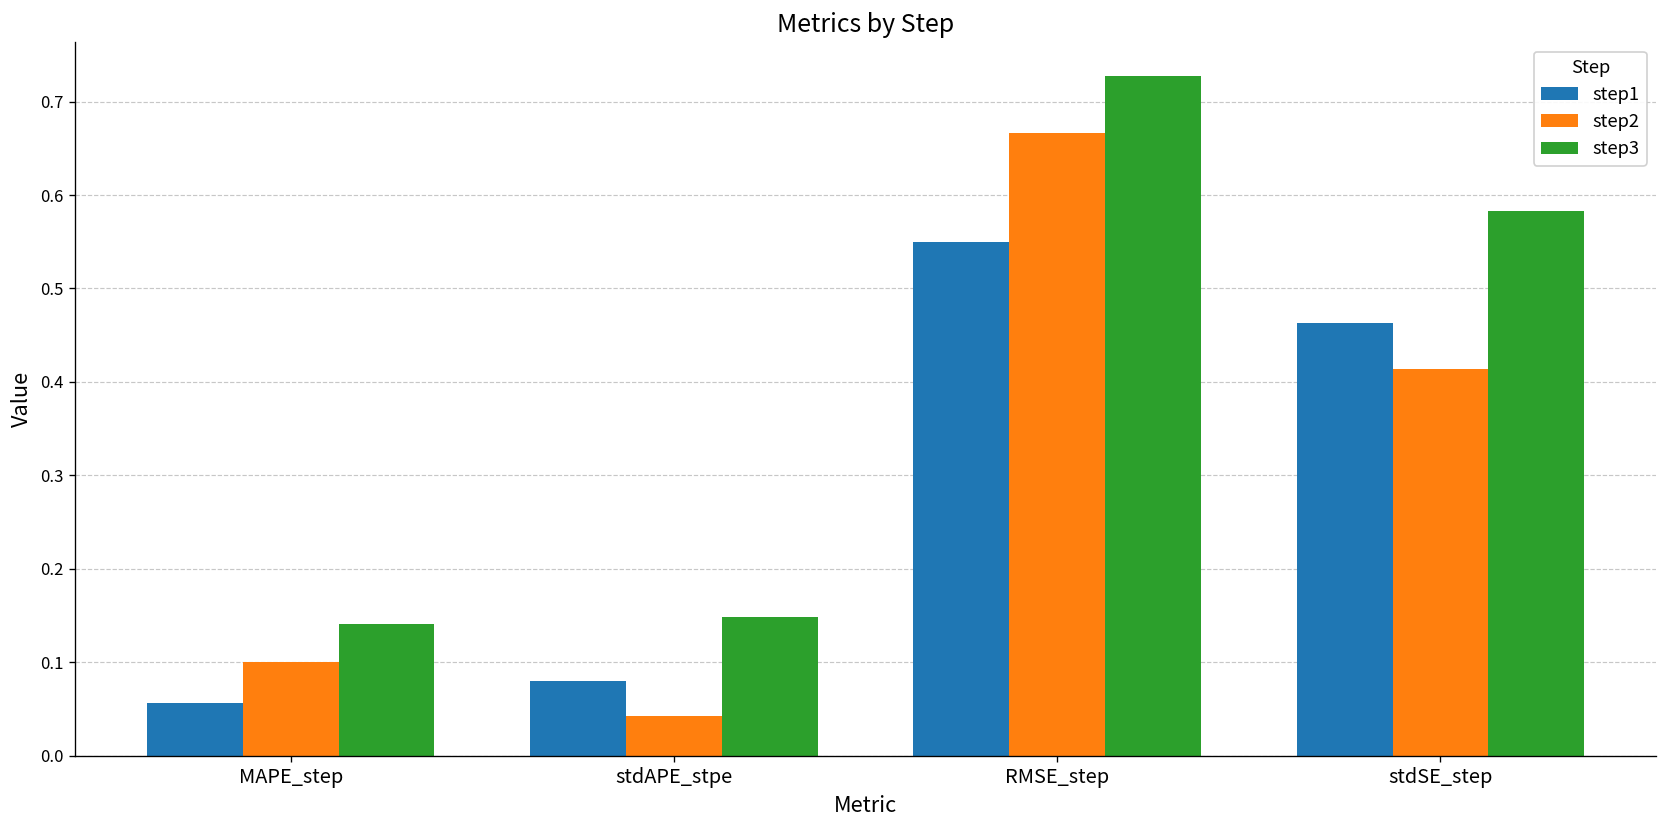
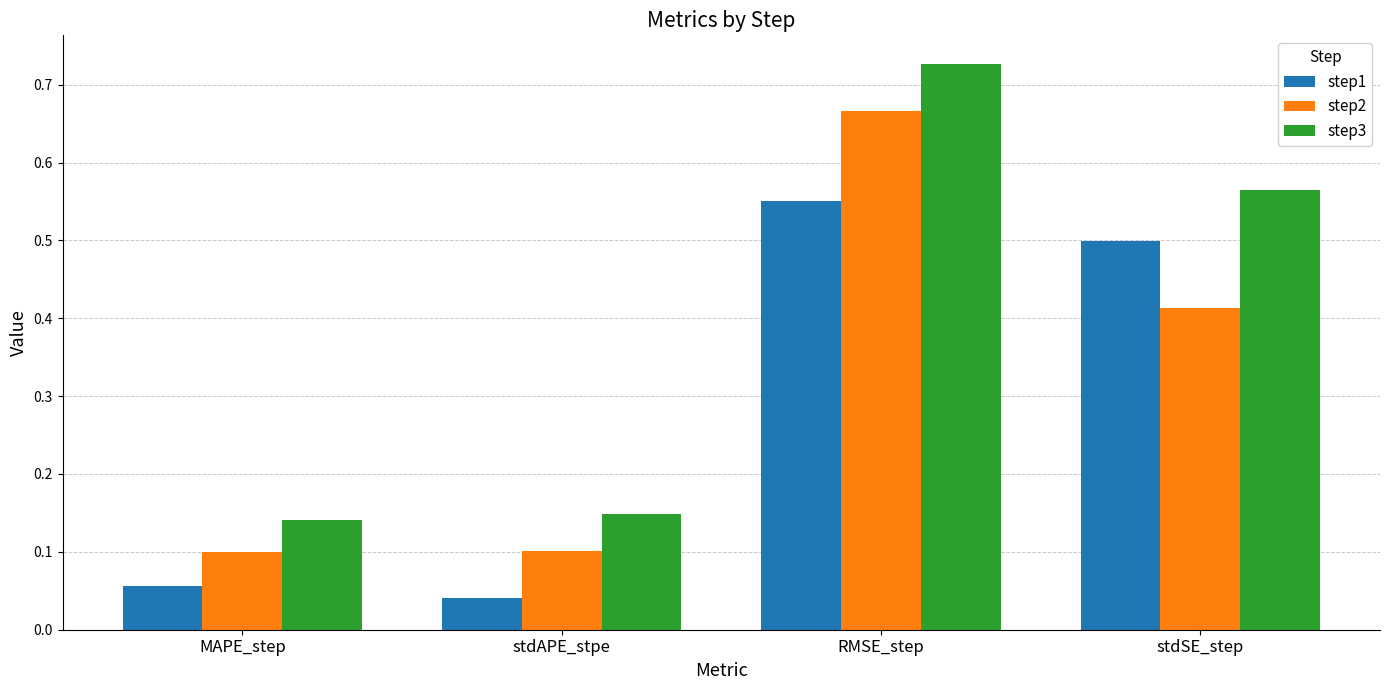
step1, stdAPE_stpe: 0.08 -> 0.04
step2, stdAPE_stpe: 0.04 -> 0.10
step1, stdSE_step: 0.46 -> 0.50
step3, stdSE_step: 0.58 -> 0.56
